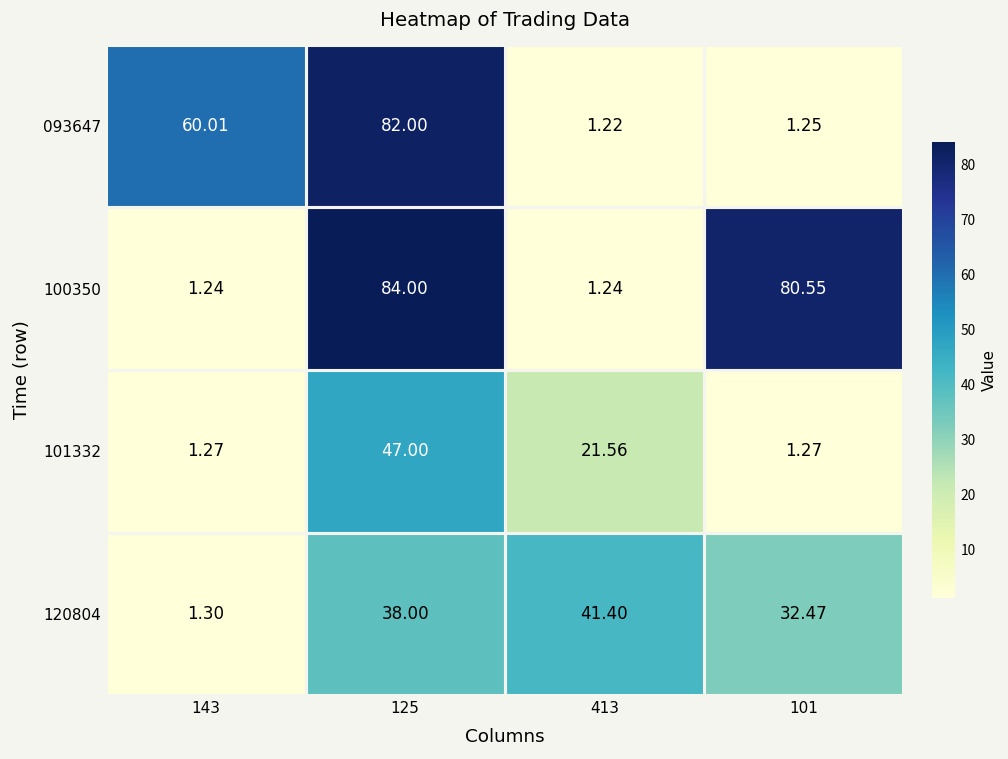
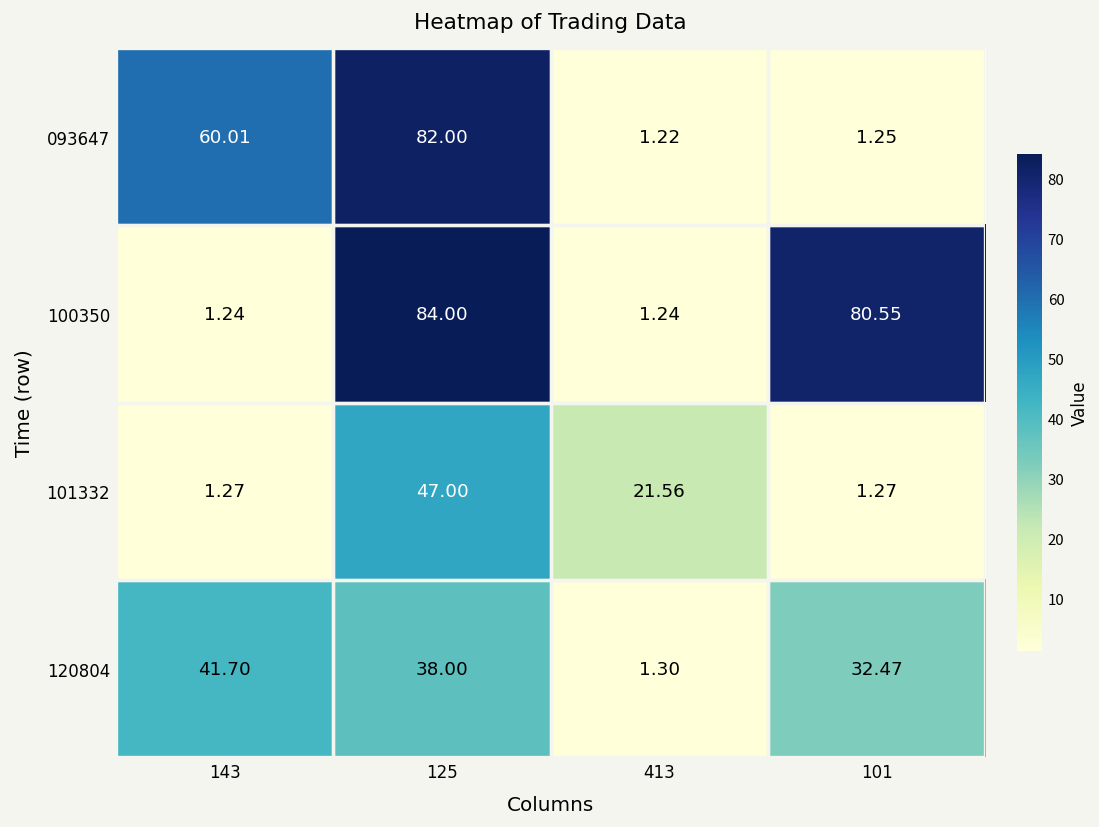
120804, 143: 1.30 -> 41.70
120804, 413: 41.40 -> 1.30
